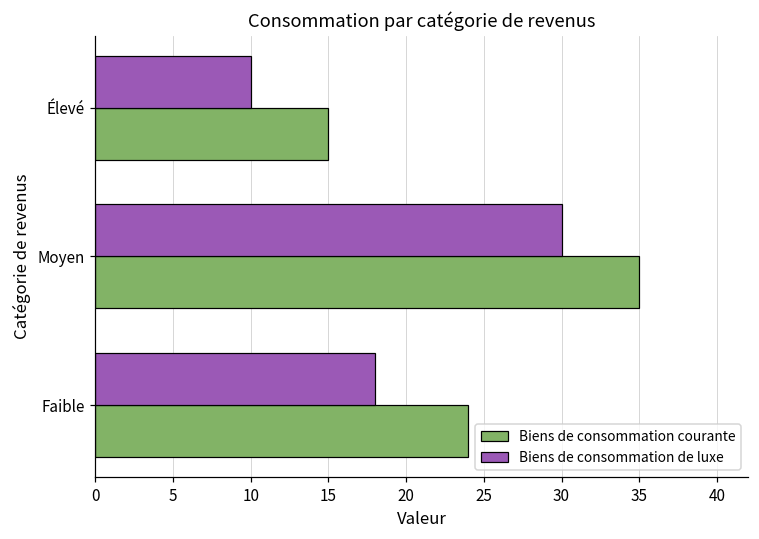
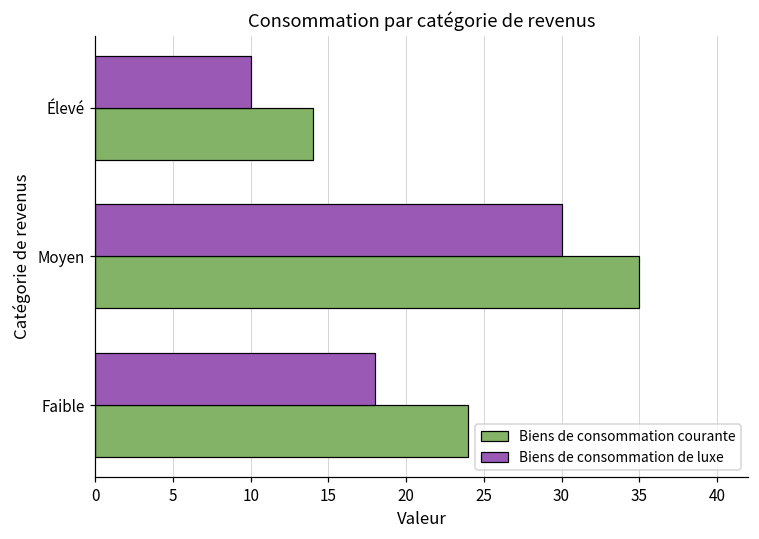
Biens de consommation courante, Élevé: 15 -> 14
